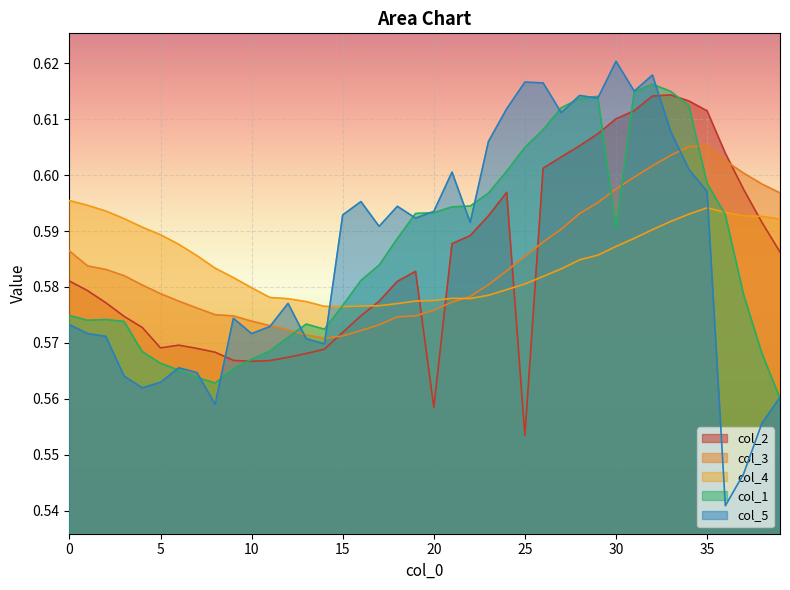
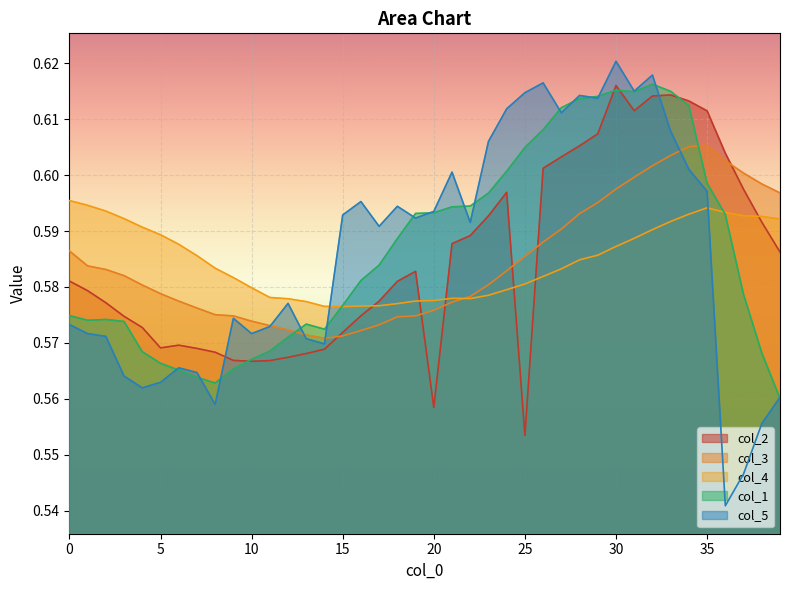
col_5, 25: 0.617 -> 0.615
col_2, 30: 0.610 -> 0.616
col_1, 30: 0.590 -> 0.615
